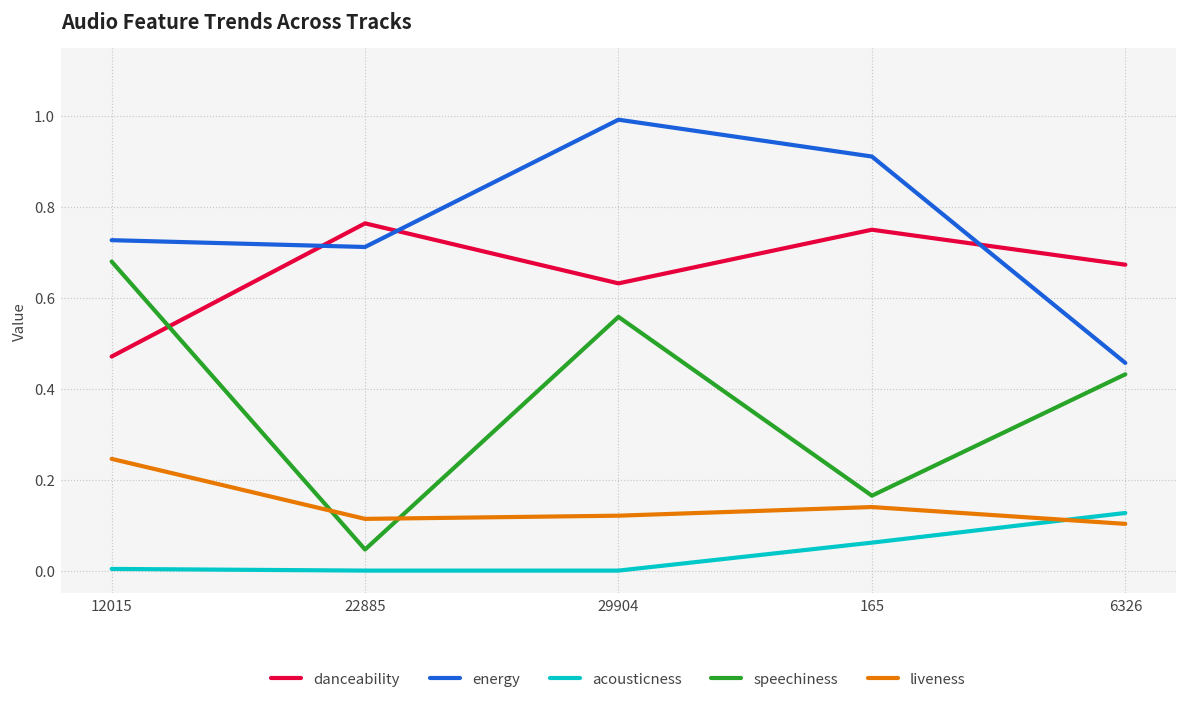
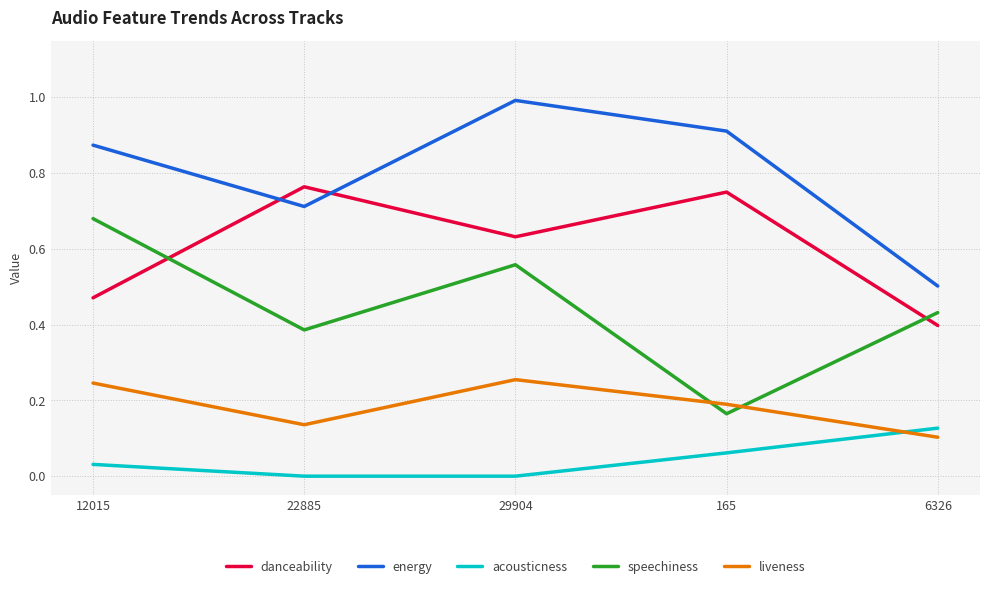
energy, 12015: 0.73 -> 0.87
acousticness, 12015: 0.00 -> 0.03
speechiness, 22885: 0.05 -> 0.39
liveness, 22885: 0.11 -> 0.14
liveness, 29904: 0.12 -> 0.26
liveness, 165: 0.14 -> 0.19
danceability, 6326: 0.67 -> 0.40
energy, 6326: 0.46 -> 0.50
